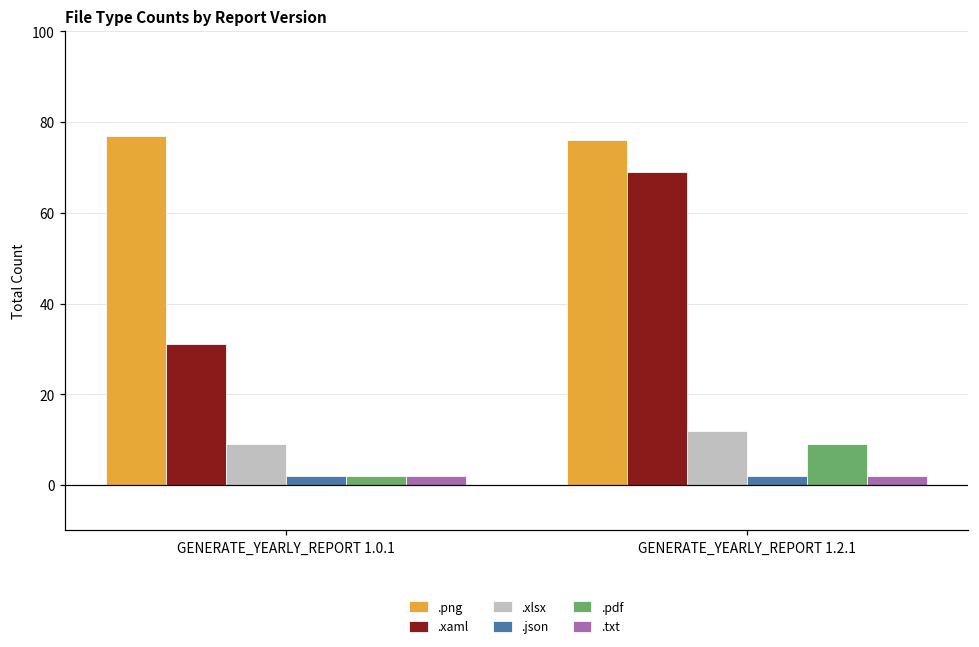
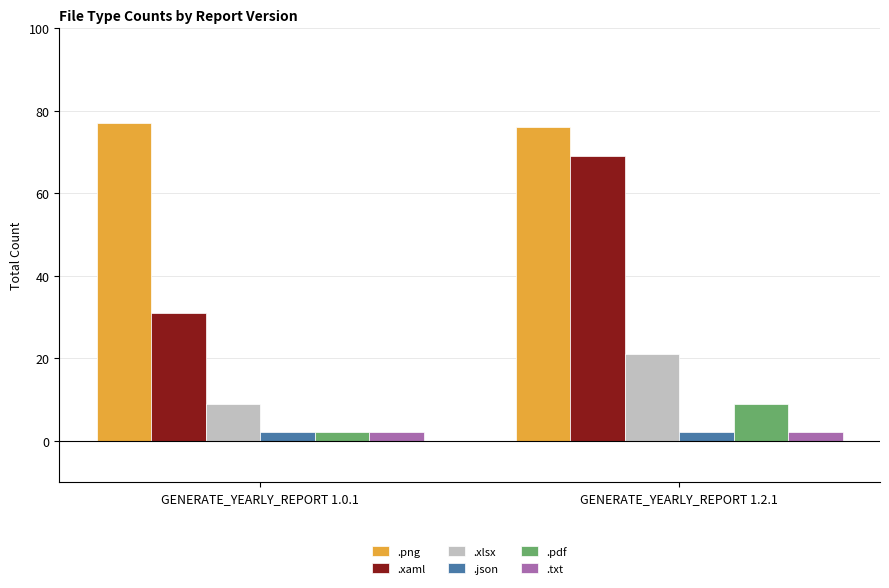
.xlsx, GENERATE_YEARLY_REPORT 1.2.1: 12 -> 21
